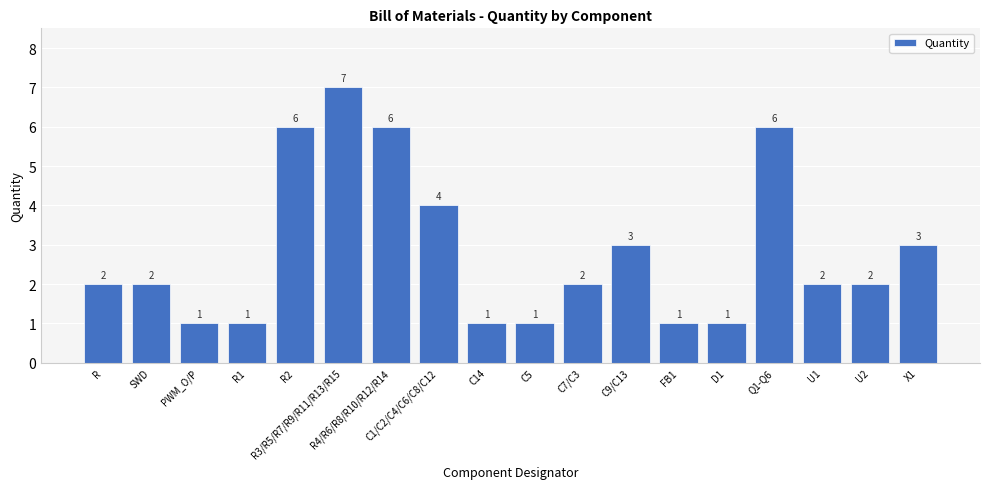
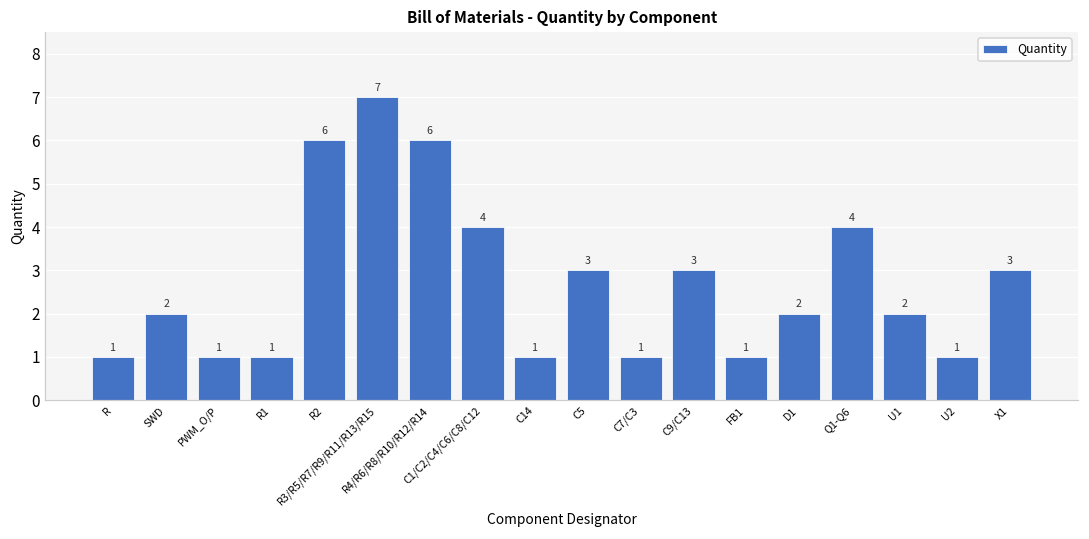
R: 2 -> 1
C5: 1 -> 3
C7/C3: 2 -> 1
D1: 1 -> 2
Q1-Q6: 6 -> 4
U2: 2 -> 1
